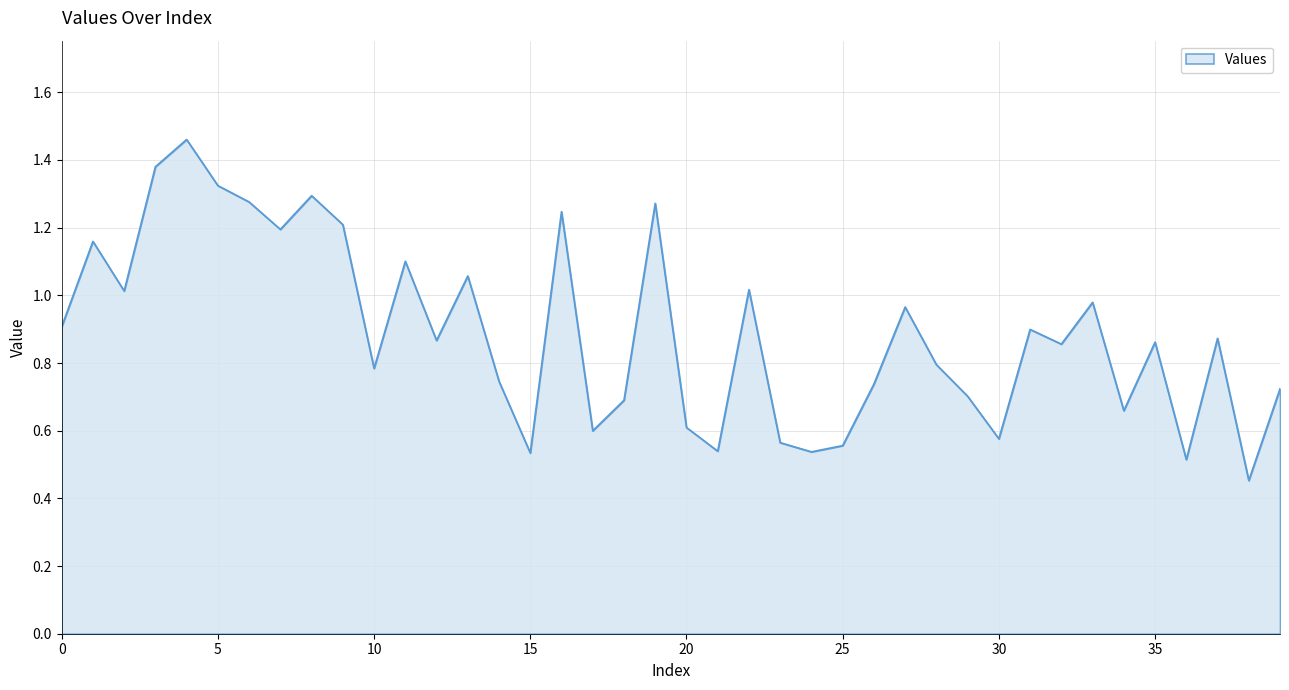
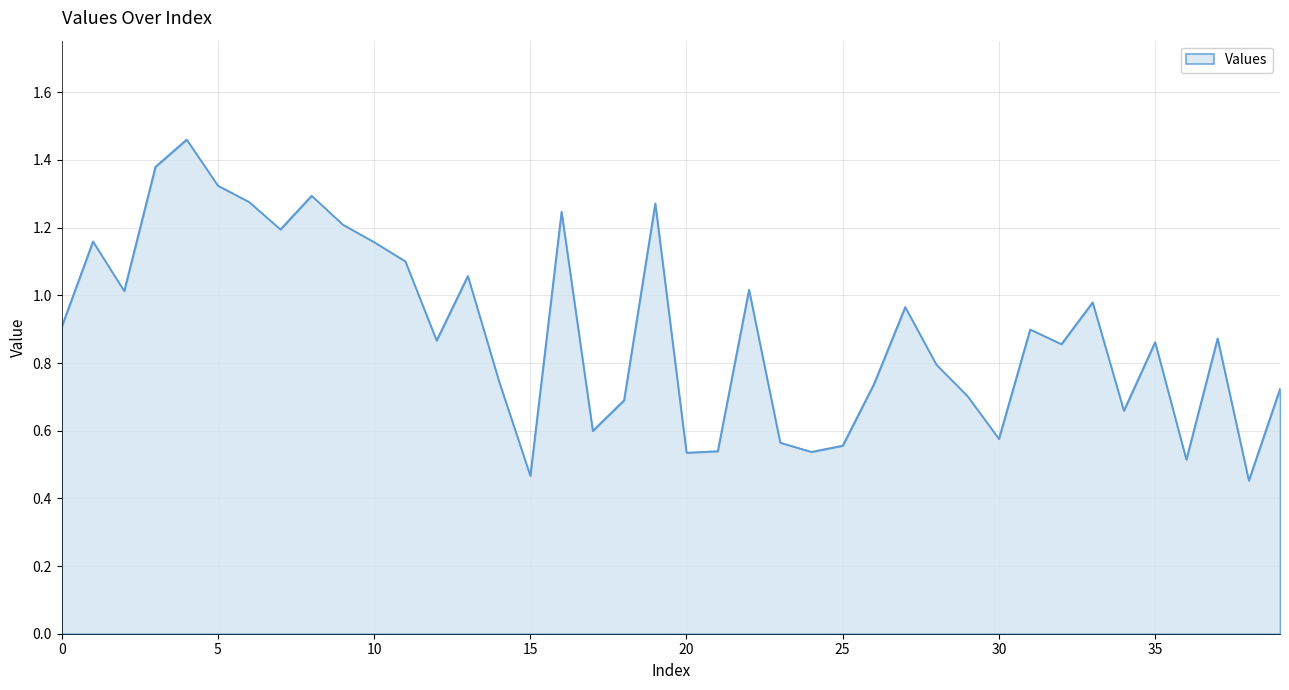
10: 0.78 -> 1.16
15: 0.53 -> 0.47
20: 0.61 -> 0.54
